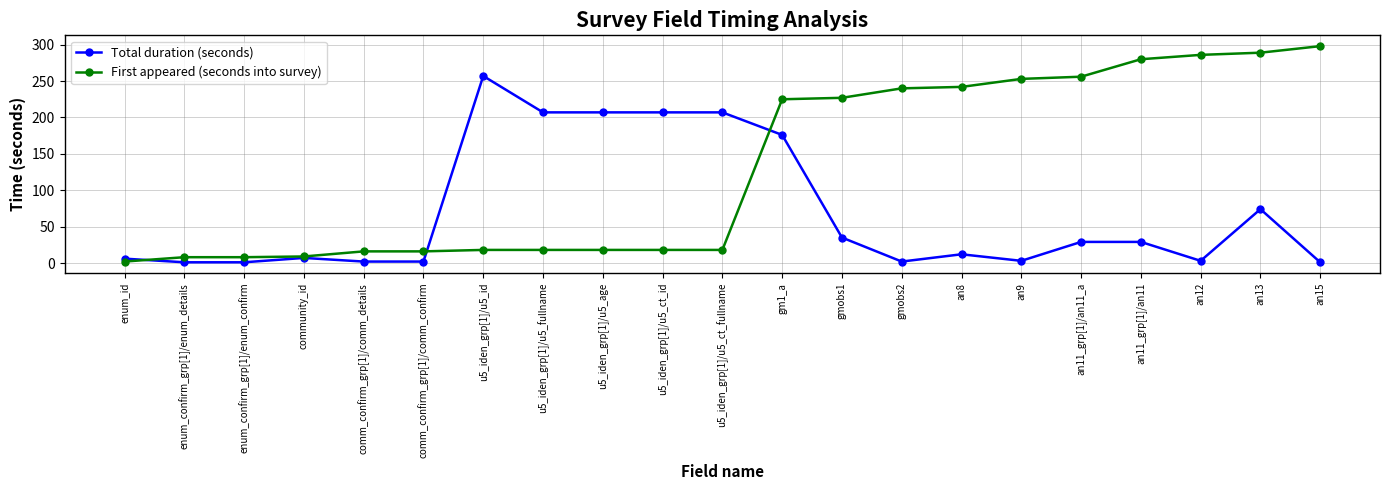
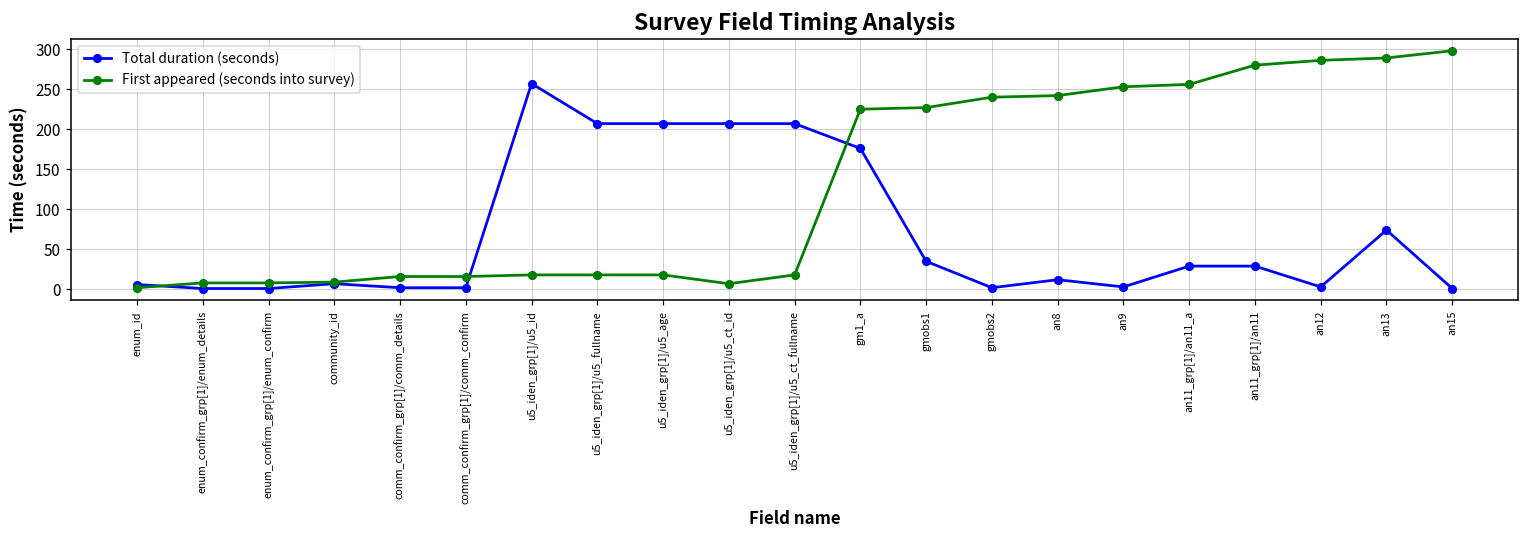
First appeared (seconds into survey), u5_iden_grp[1]/u5_ct_id: 20 -> 10
